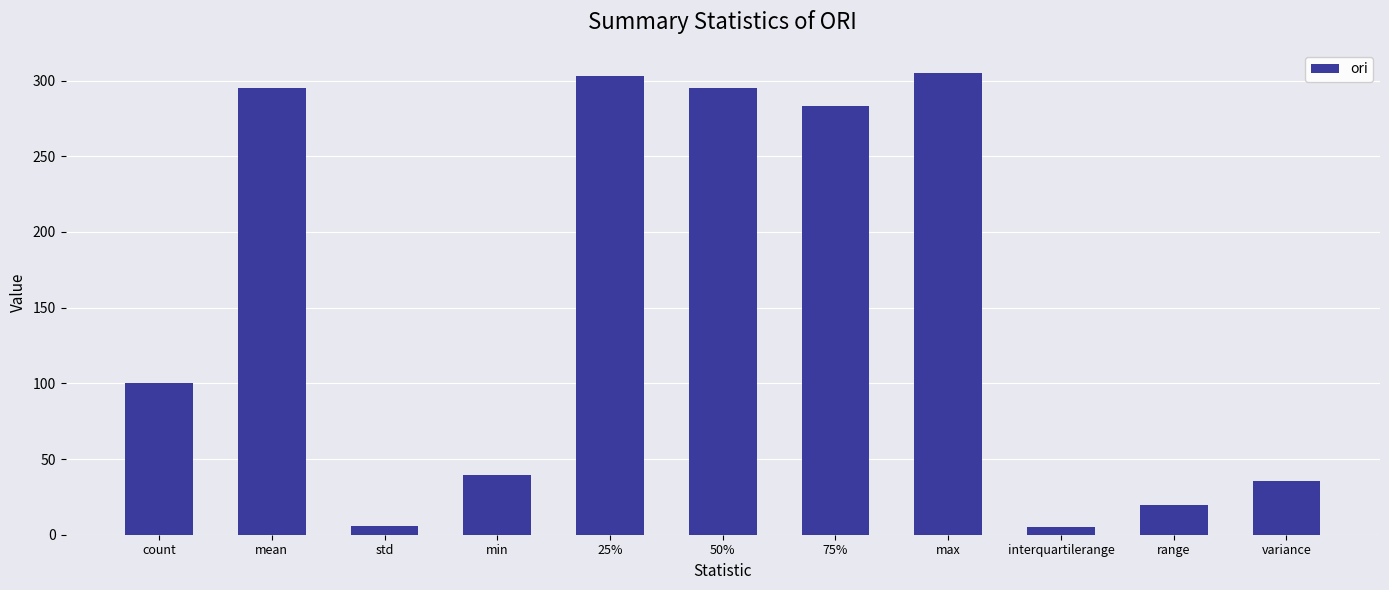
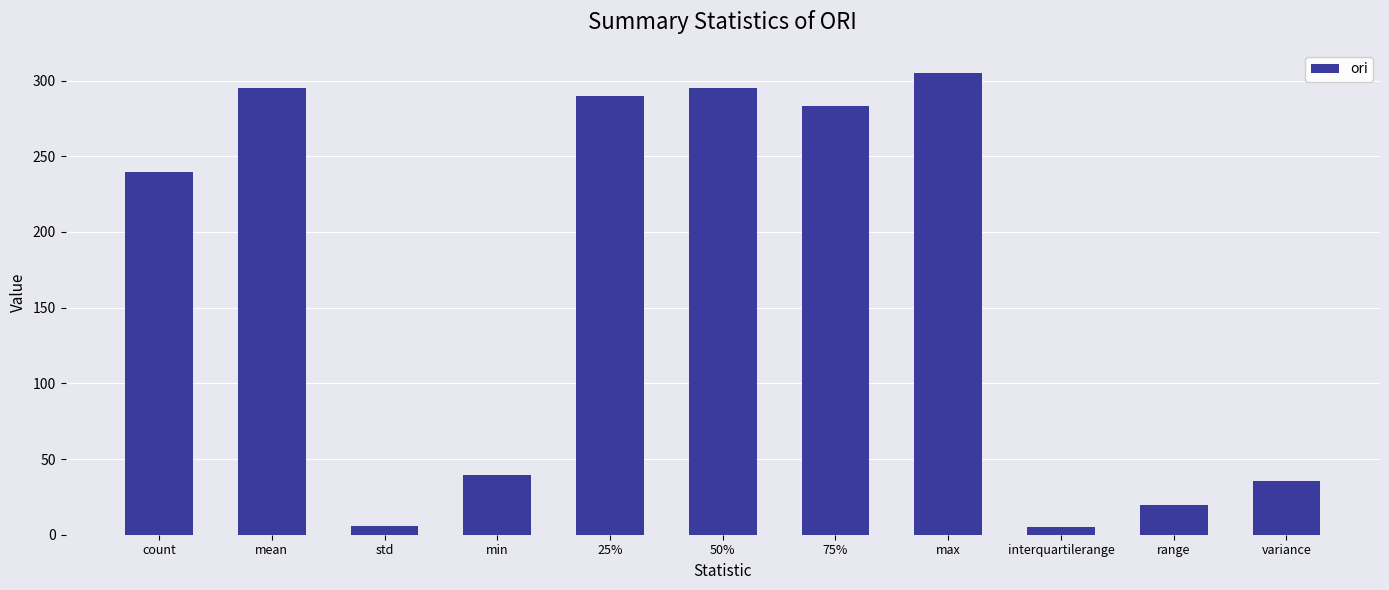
count: 100 -> 240
25%: 303 -> 290
